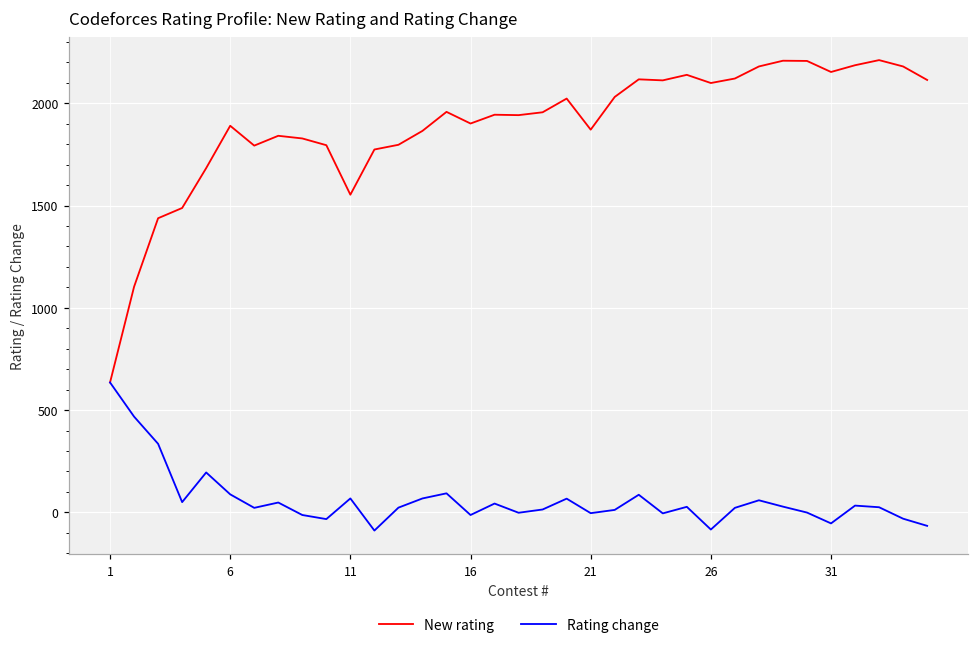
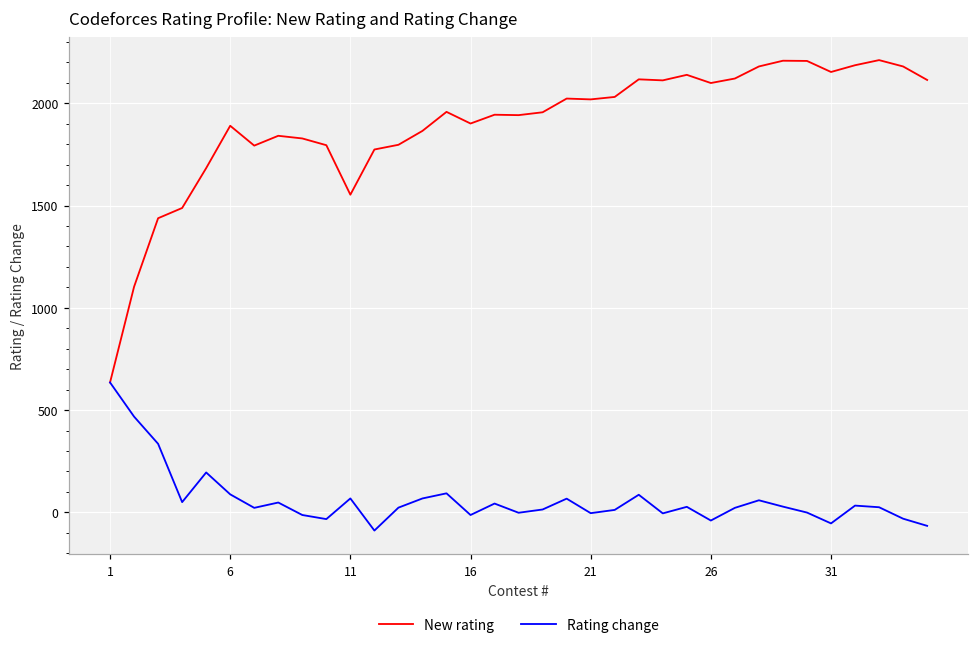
New rating, 21: 1870 -> 2020
Rating change, 26: -80 -> -40
